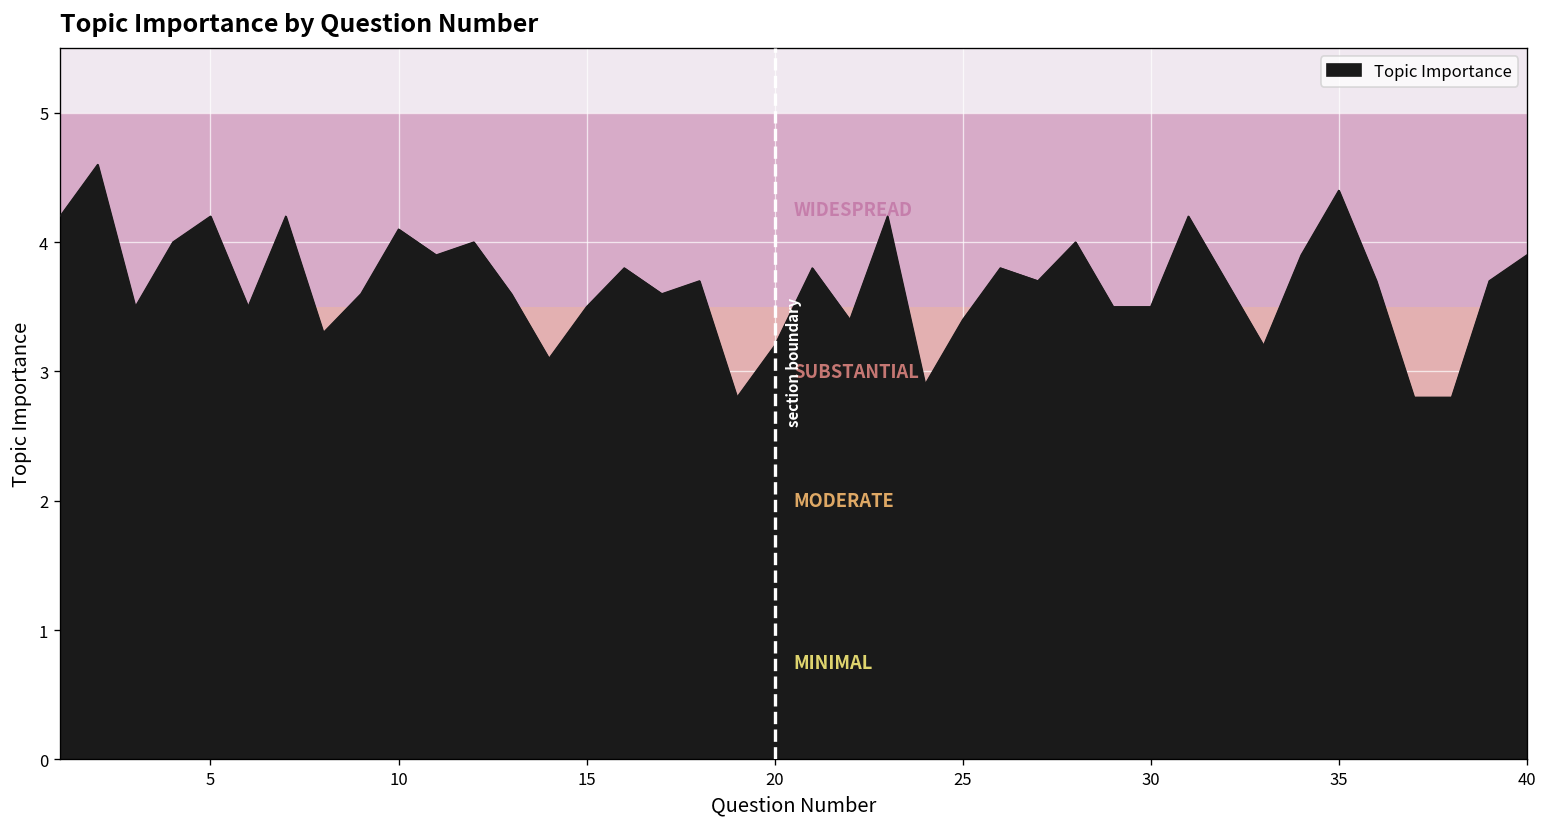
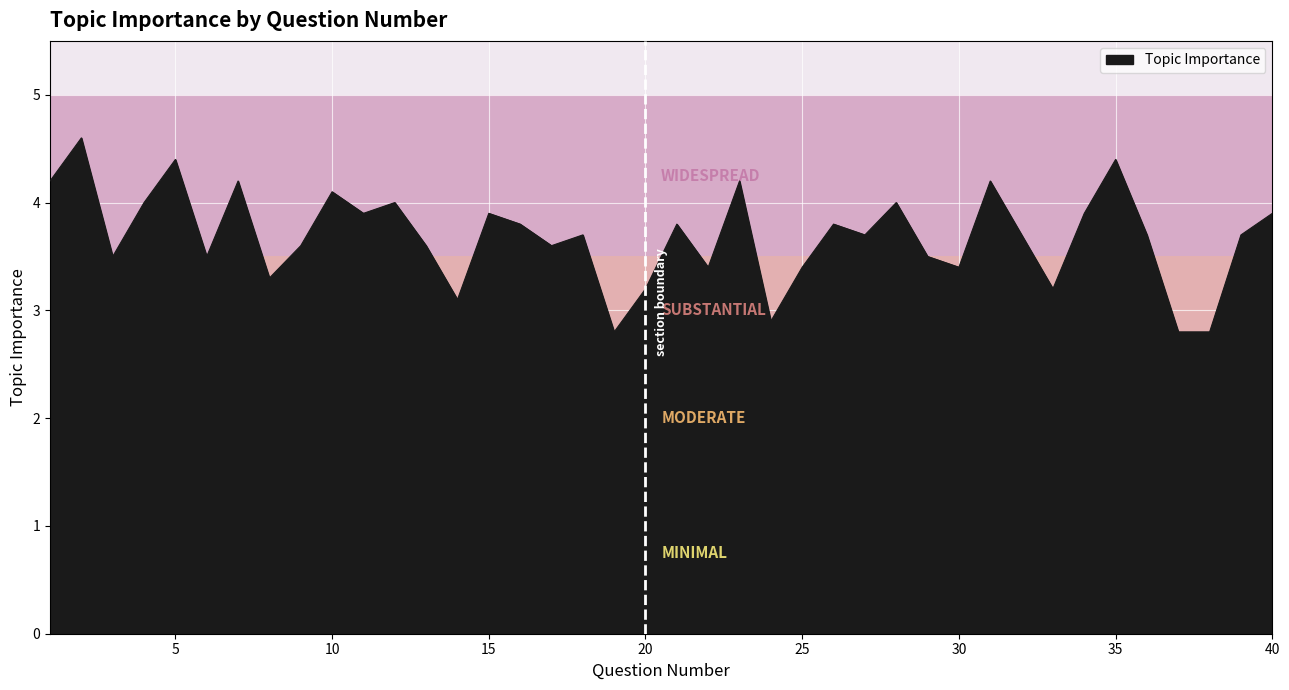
5: 4.2 -> 4.4
15: 3.5 -> 3.9
30: 3.5 -> 3.4
